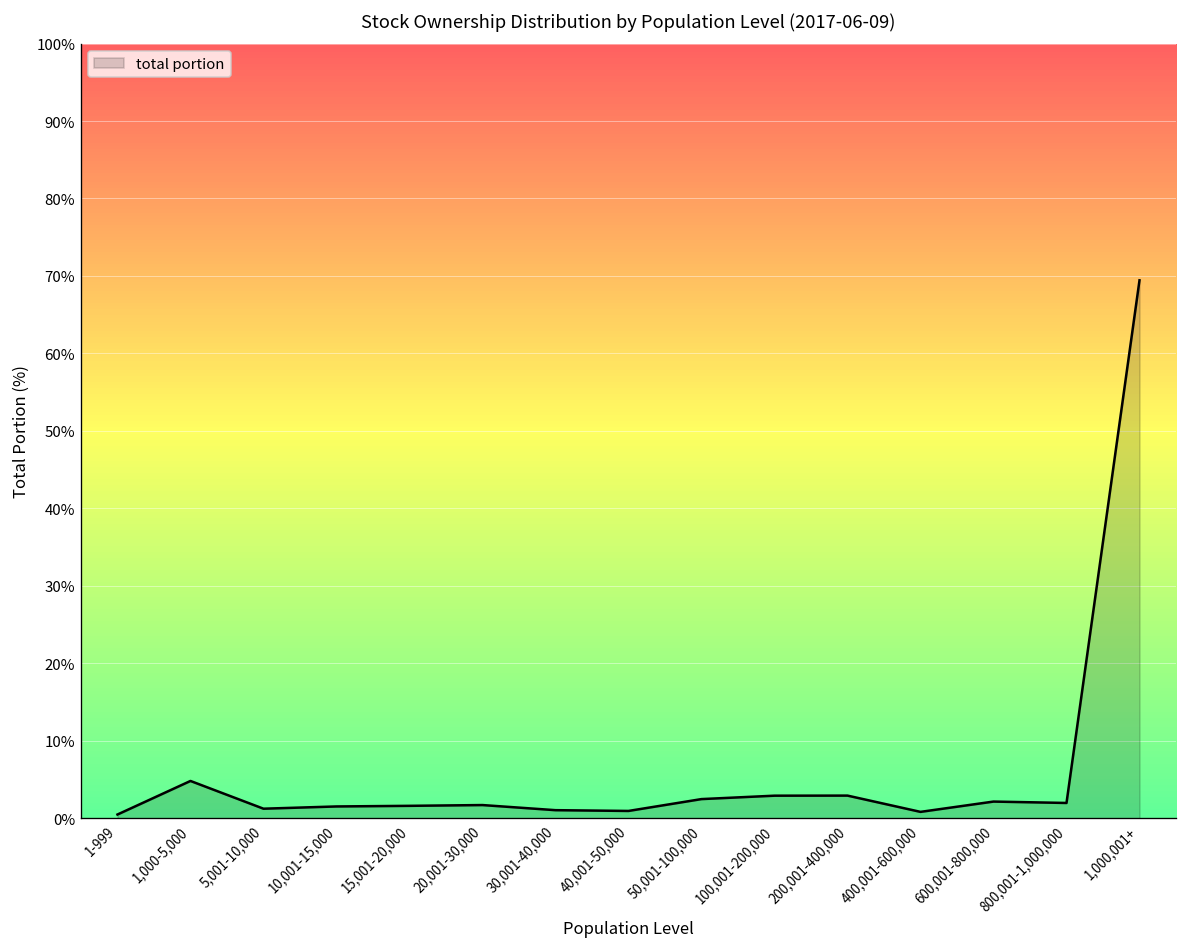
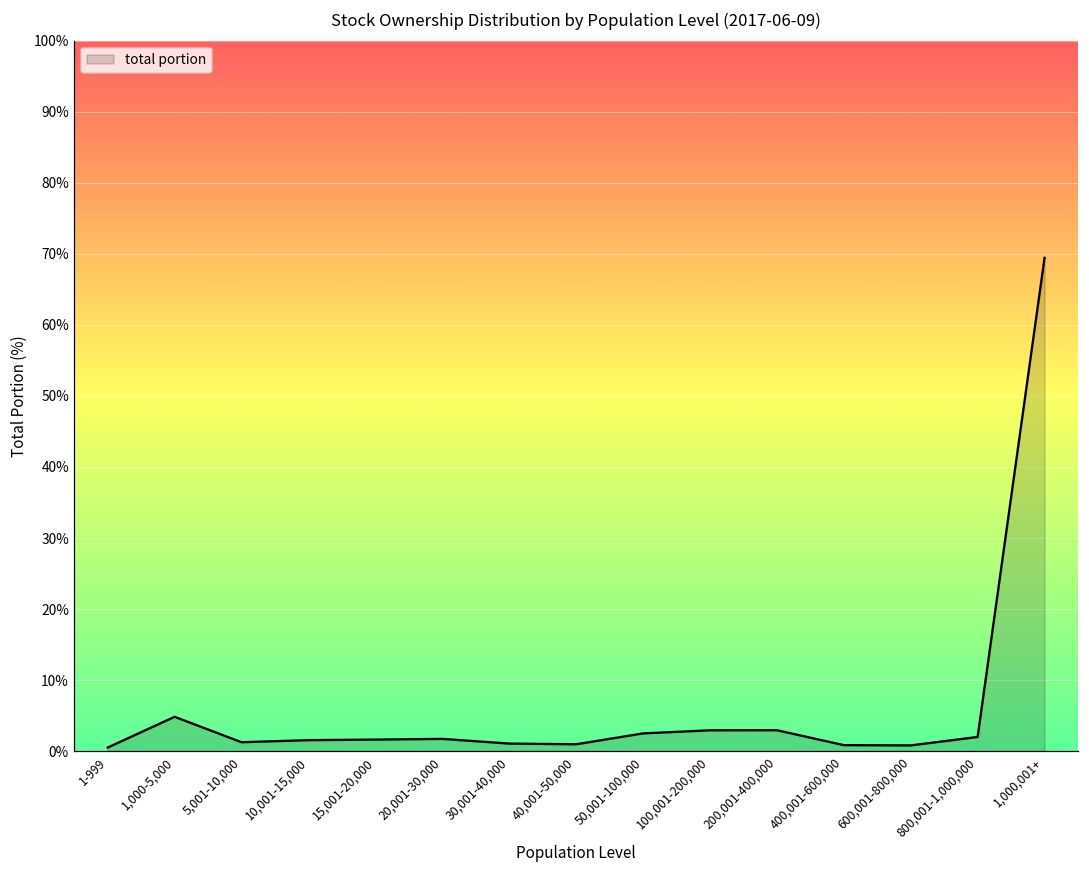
600,001-800,000: 2% -> 1%
